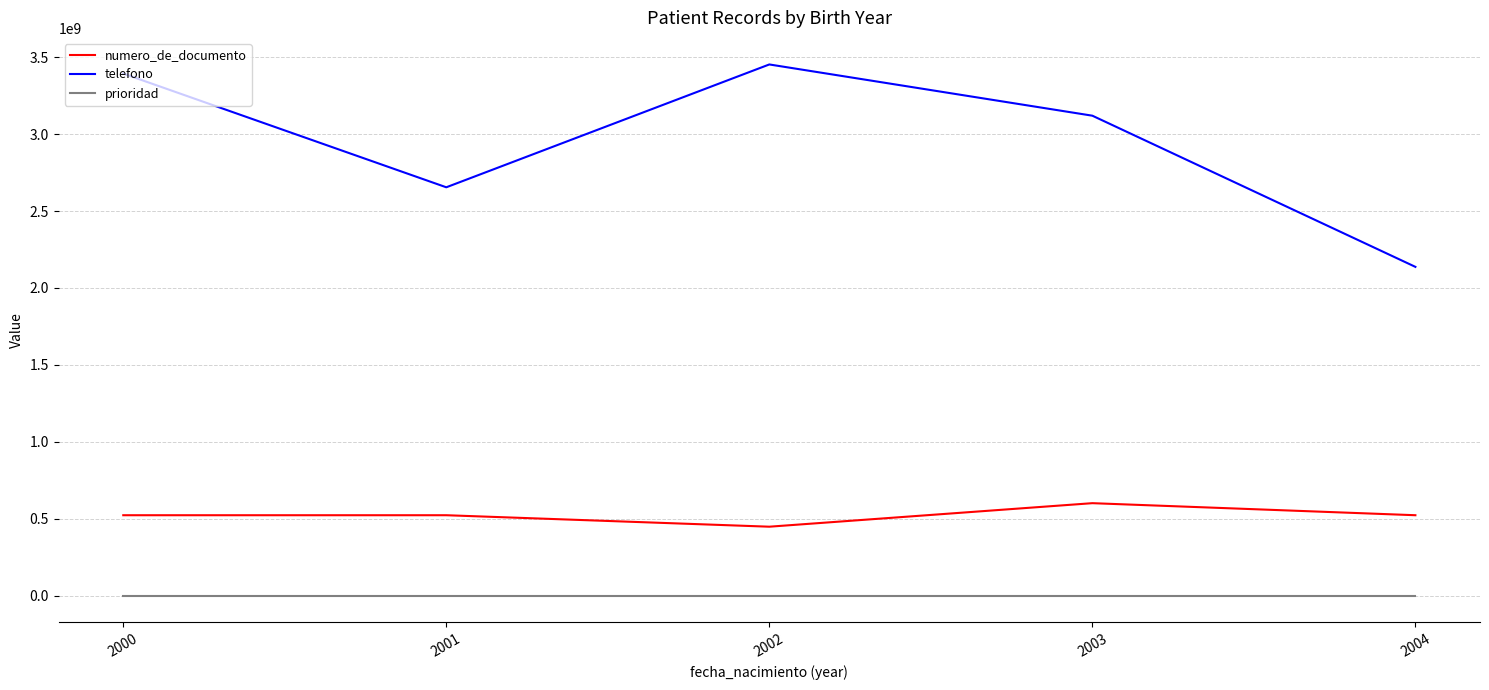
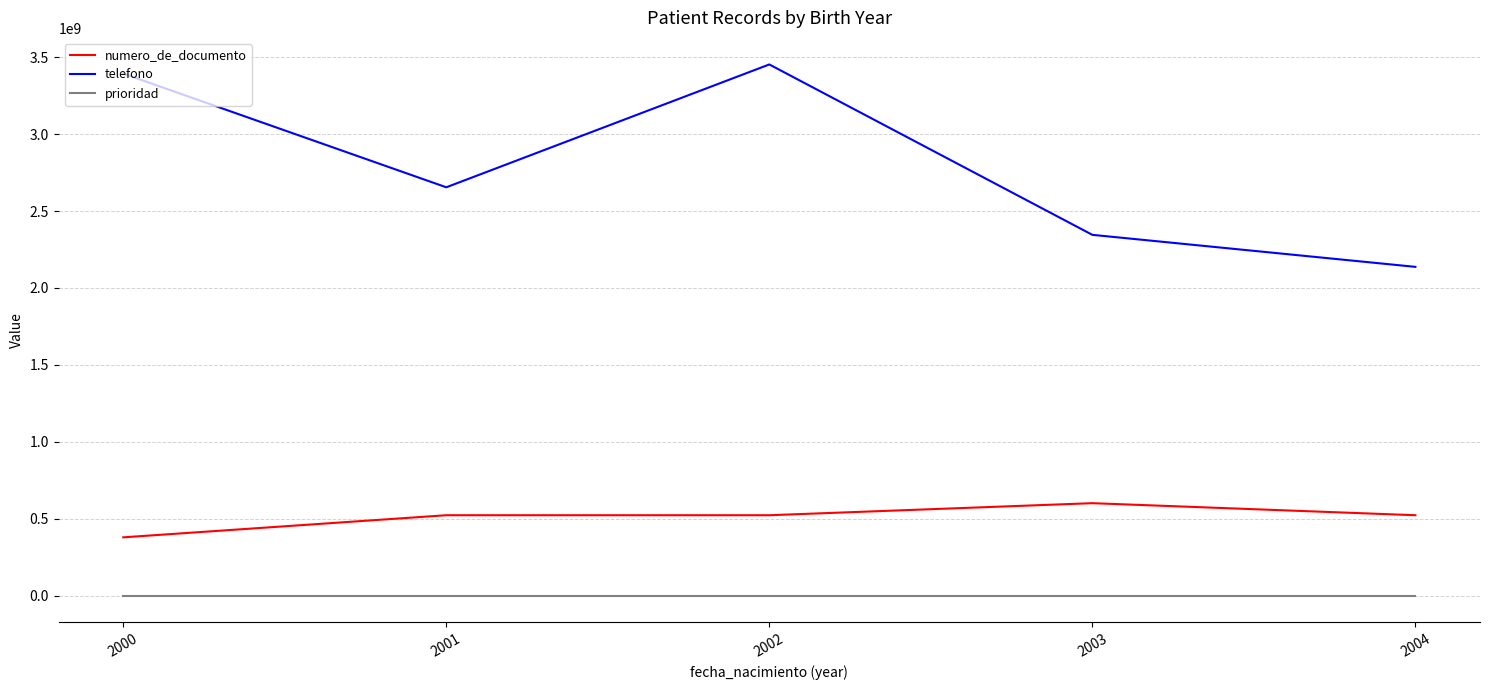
numero_de_documento, 2000: 520000000 -> 380000000
numero_de_documento, 2002: 450000000 -> 520000000
telefono, 2003: 3120000000 -> 2350000000
